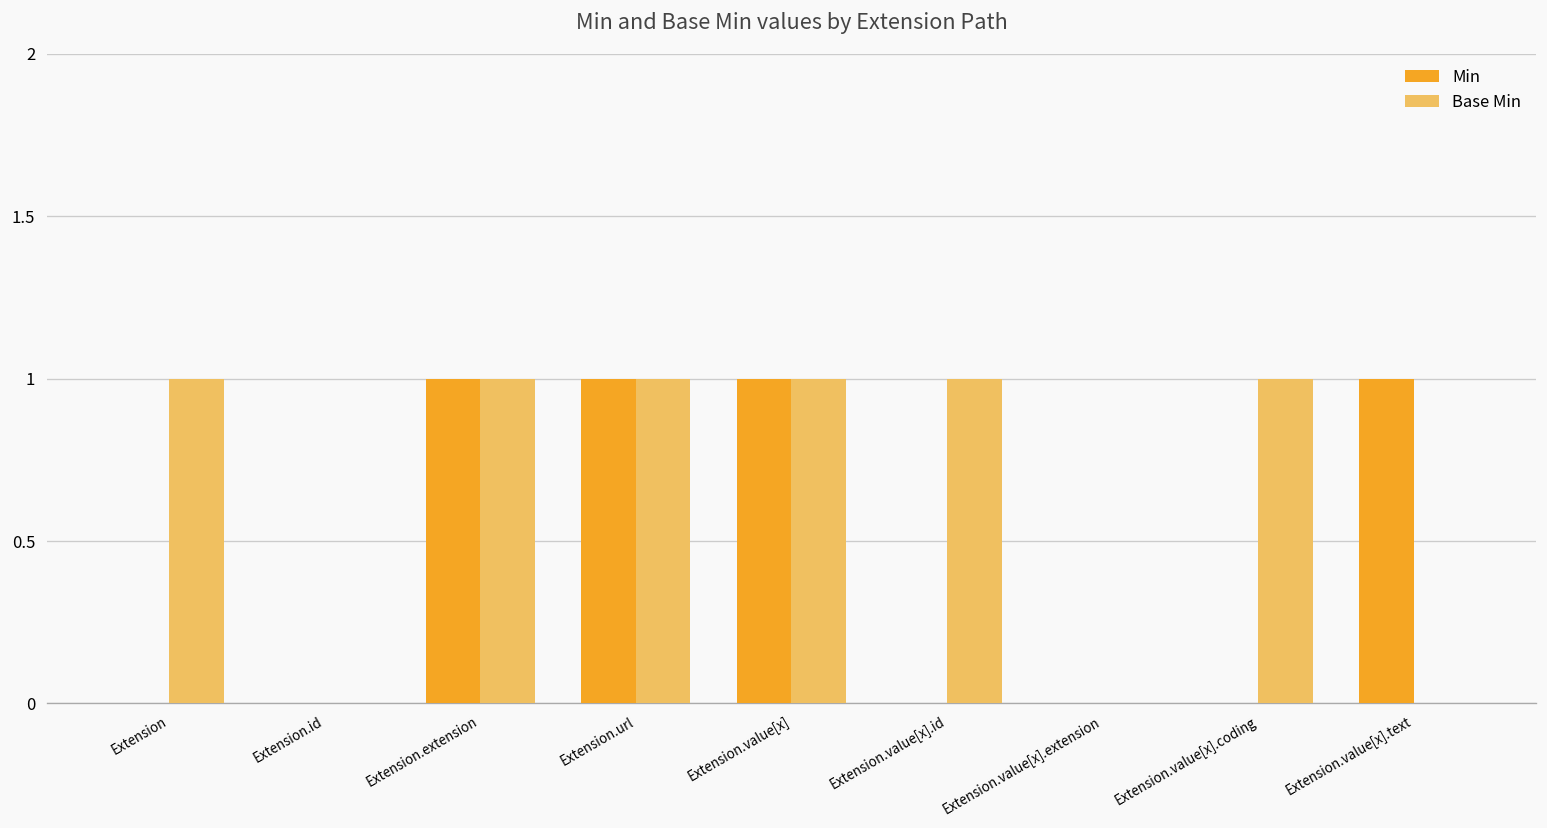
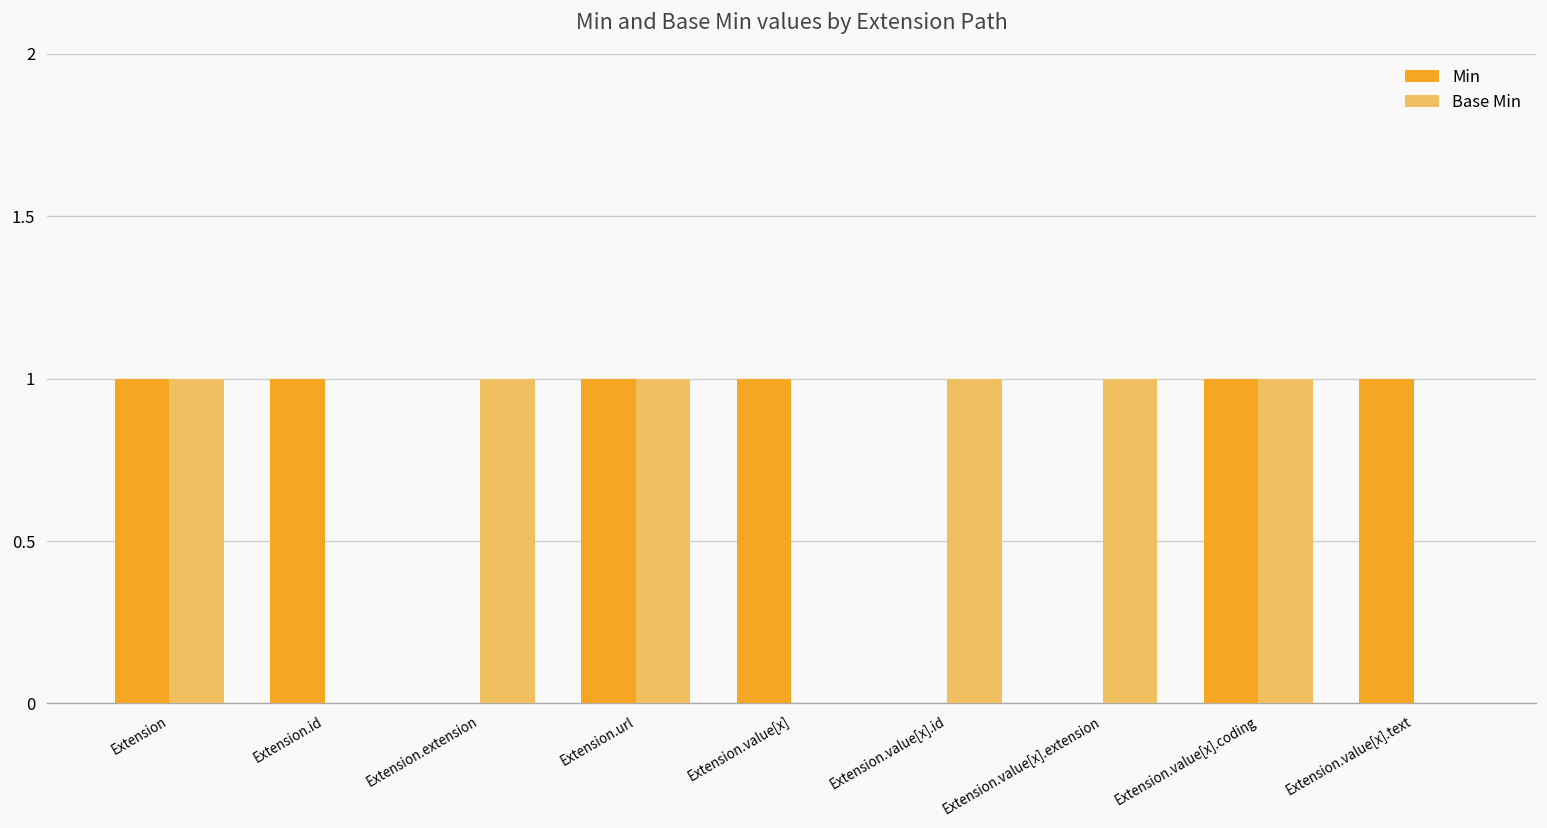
Min, Extension: 0 -> 1
Min, Extension.id: 0 -> 1
Min, Extension.extension: 1 -> 0
Base Min, Extension.value[x]: 1 -> 0
Base Min, Extension.value[x].extension: 0 -> 1
Min, Extension.value[x].coding: 0 -> 1
